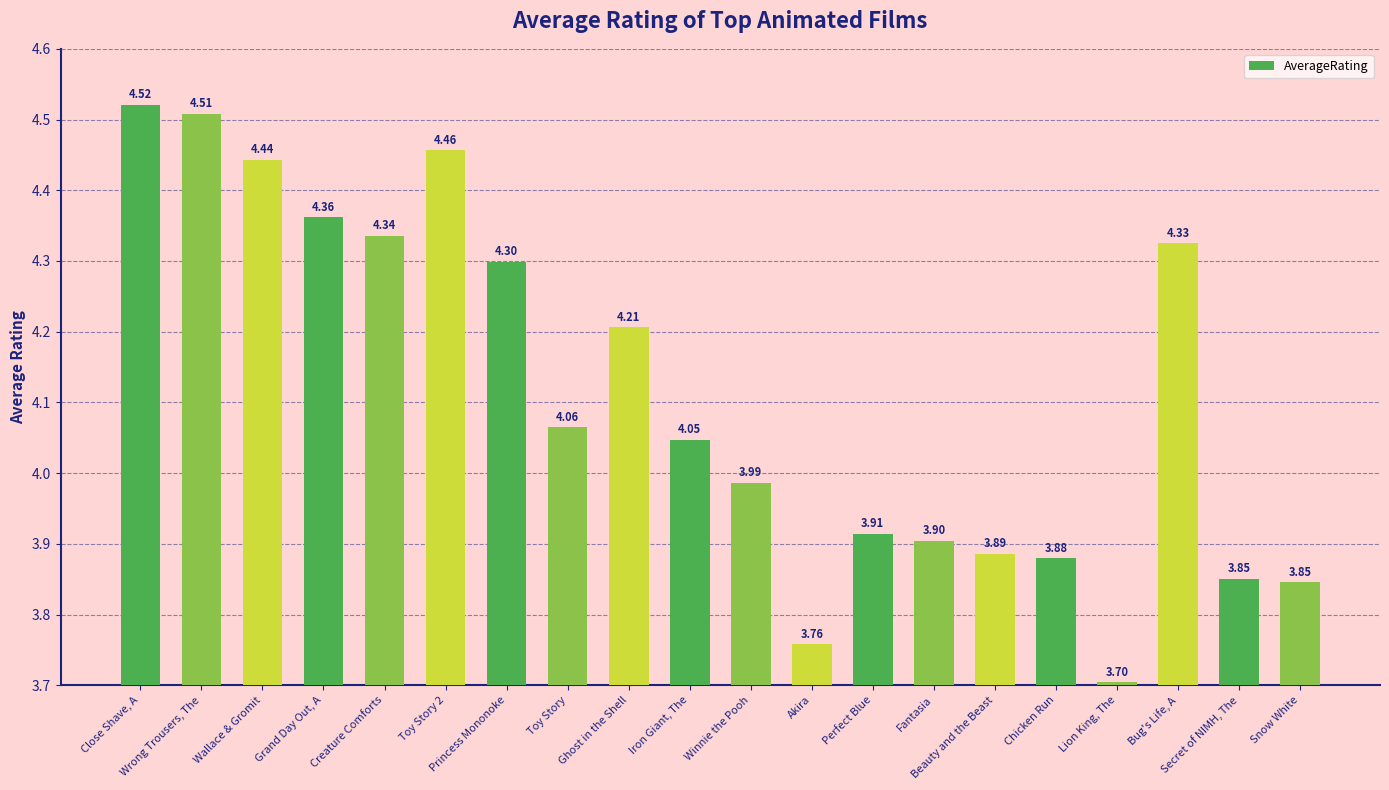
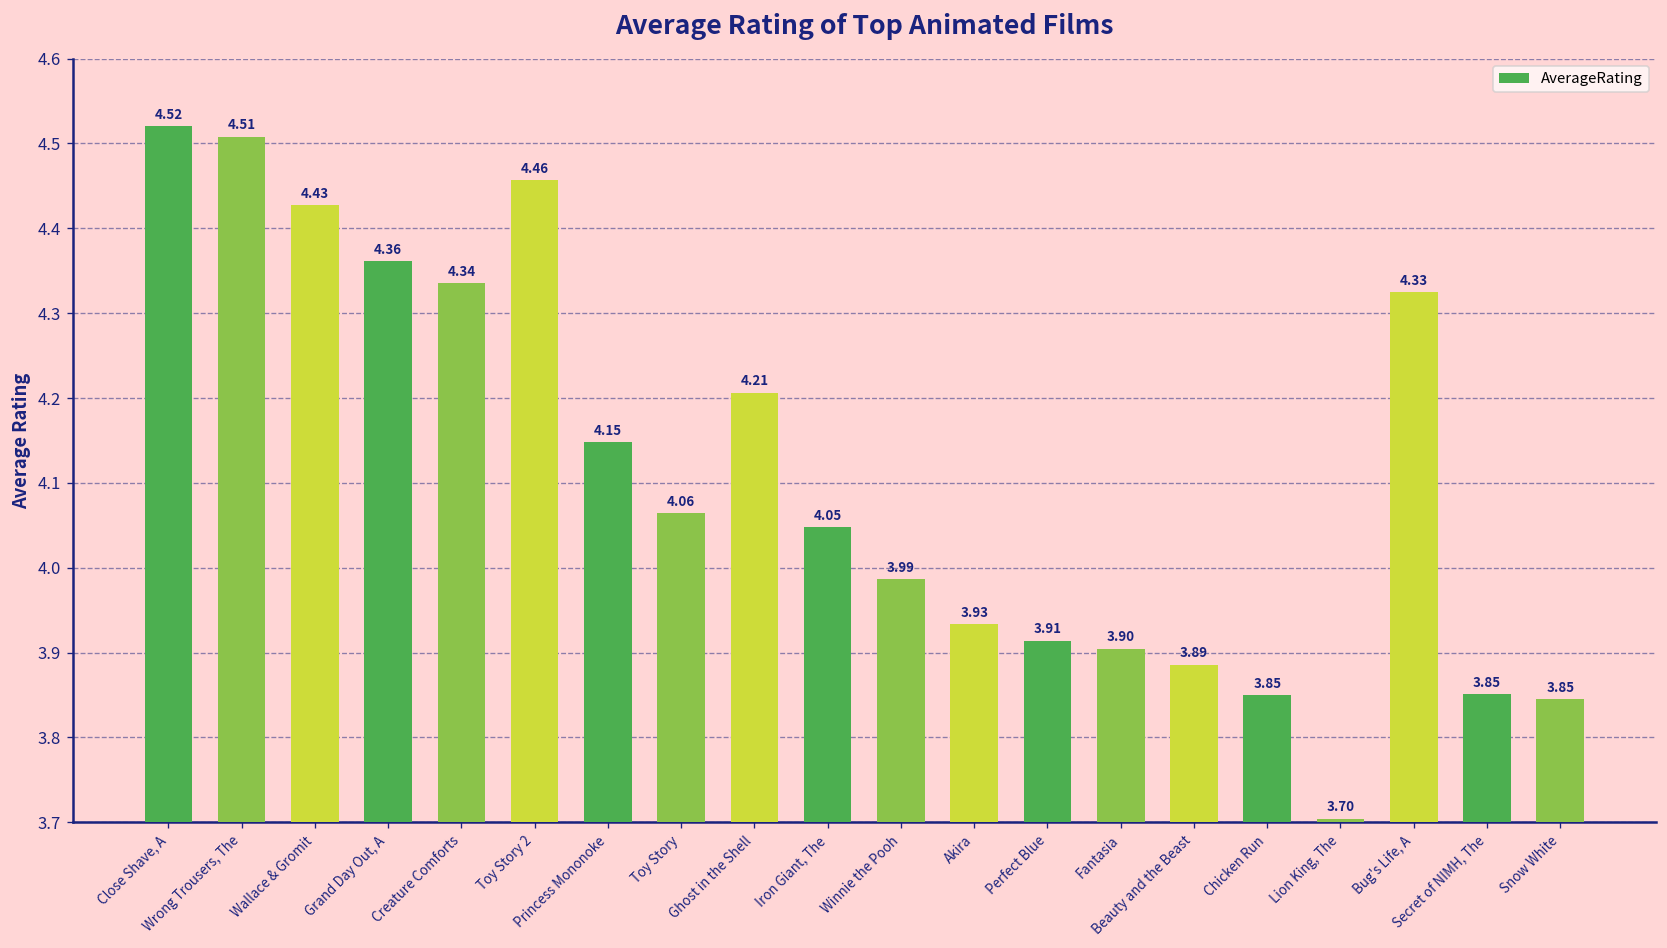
Wallace & Gromit: 4.44 -> 4.43
Princess Mononoke: 4.30 -> 4.15
Akira: 3.76 -> 3.93
Chicken Run: 3.88 -> 3.85
